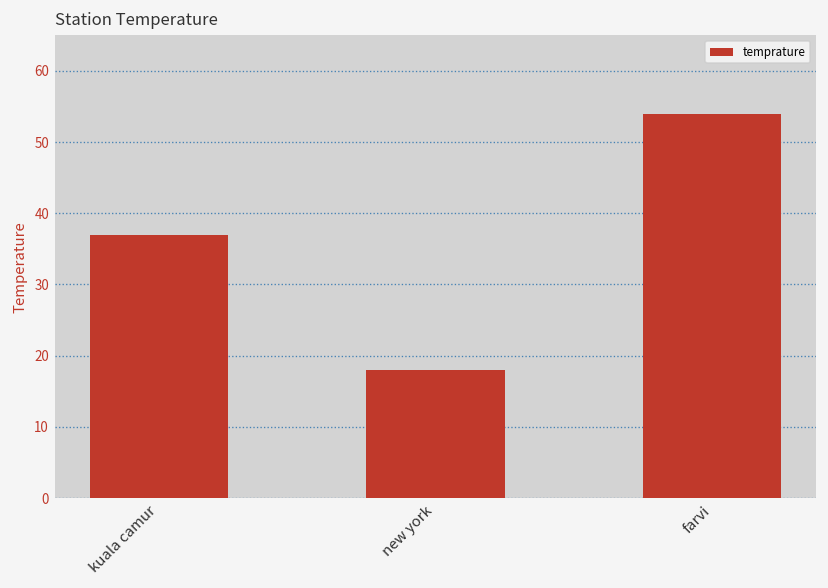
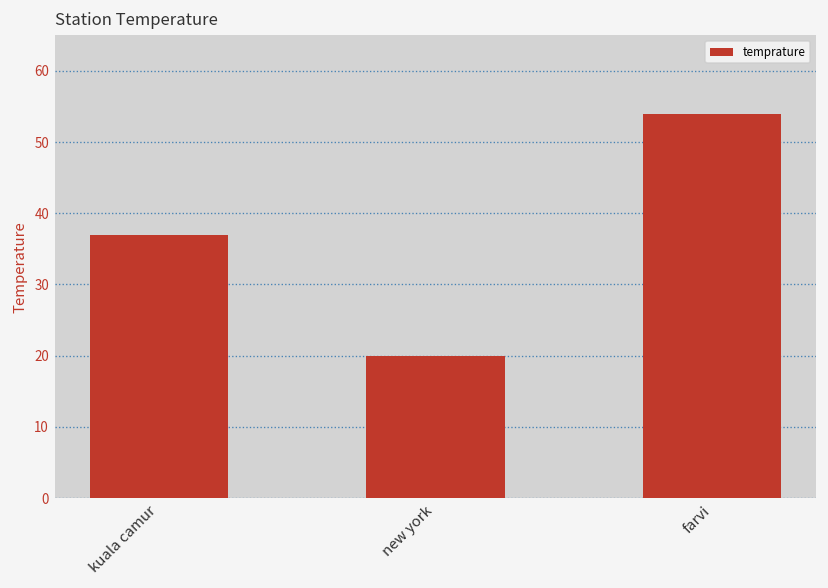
new york: 18 -> 20
